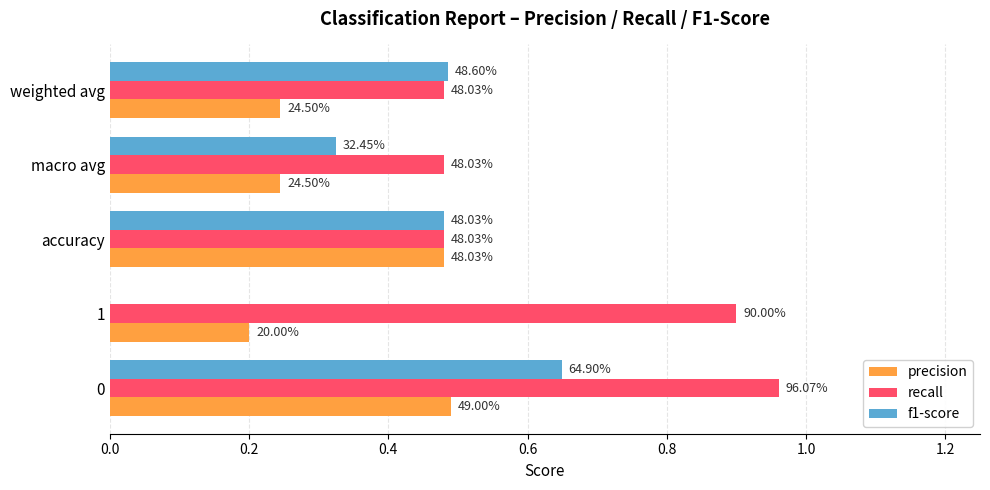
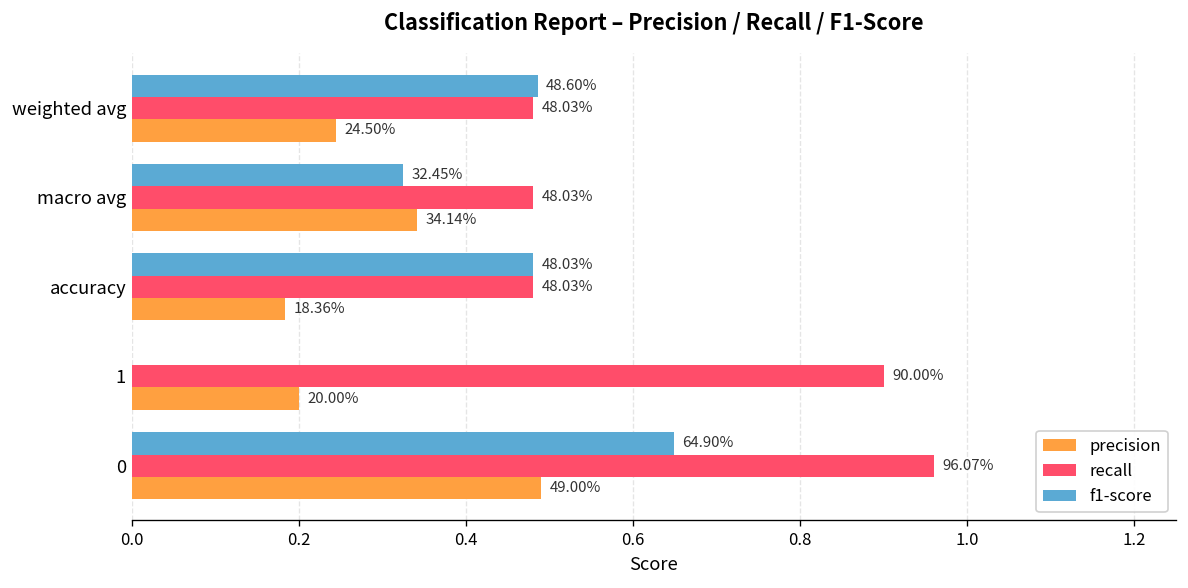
precision, macro avg: 24.50% -> 34.14%
precision, accuracy: 48.03% -> 18.36%
